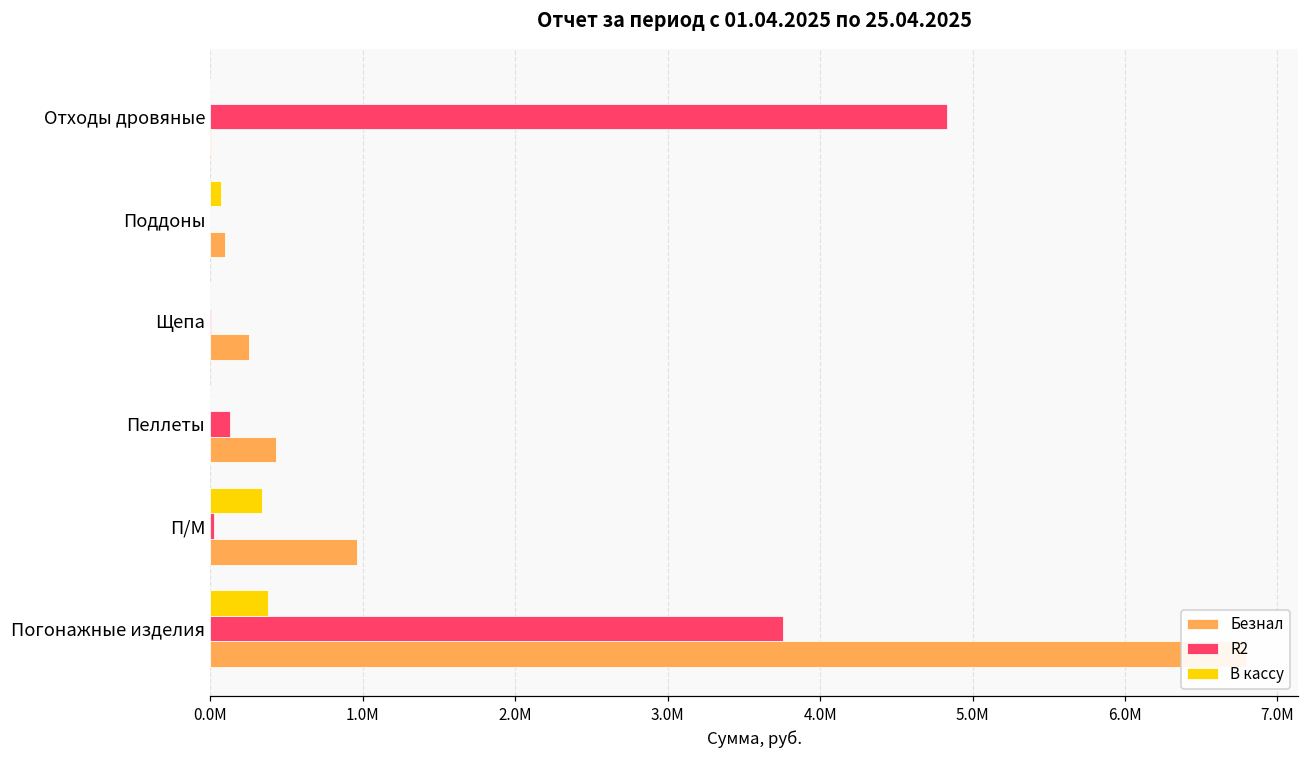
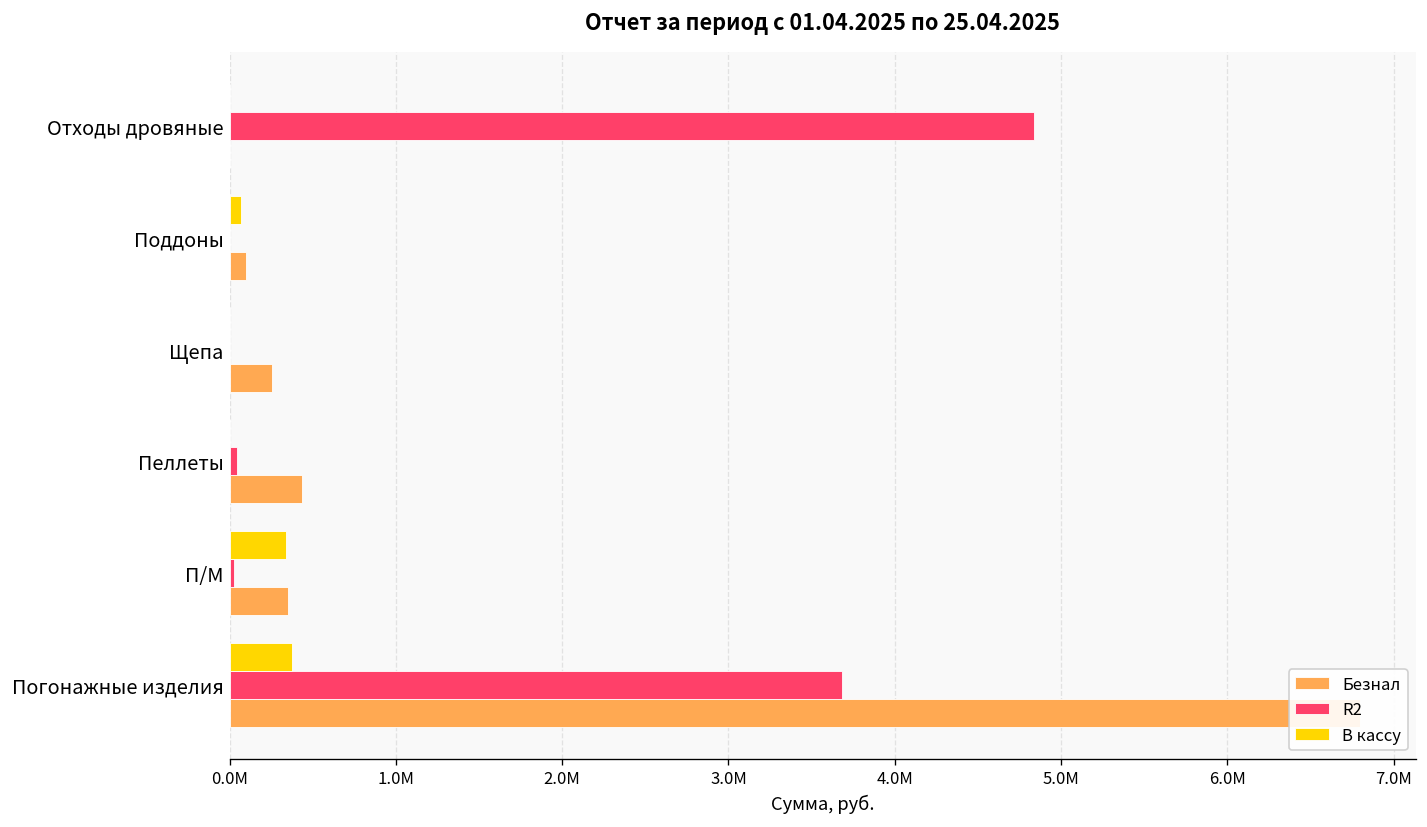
R2, Пеллеты: 130000 -> 40000
Безнал, П/М: 960000 -> 350000
R2, Погонажные изделия: 3750000 -> 3680000
